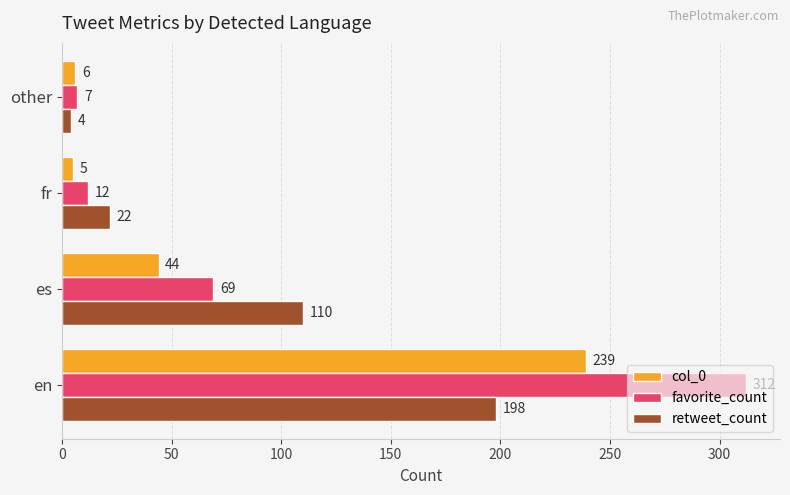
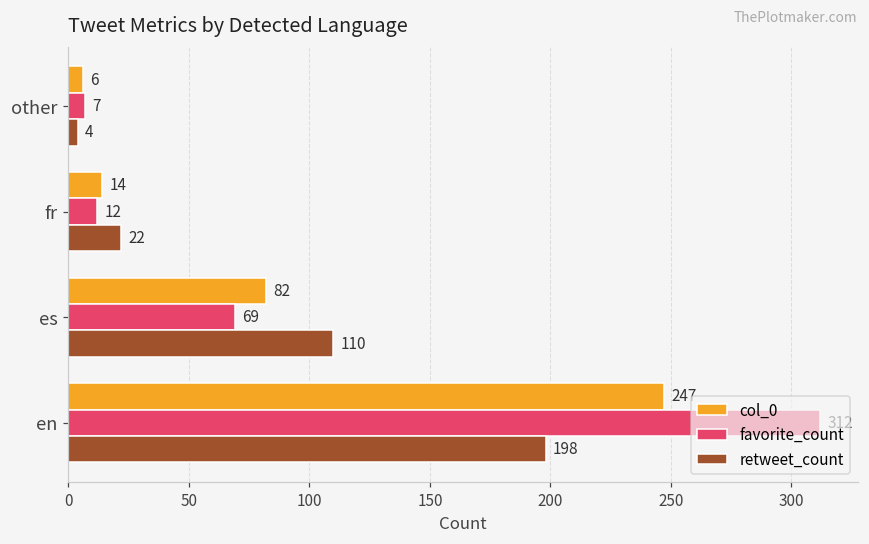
col_0, fr: 5 -> 14
col_0, es: 44 -> 82
col_0, en: 239 -> 247
